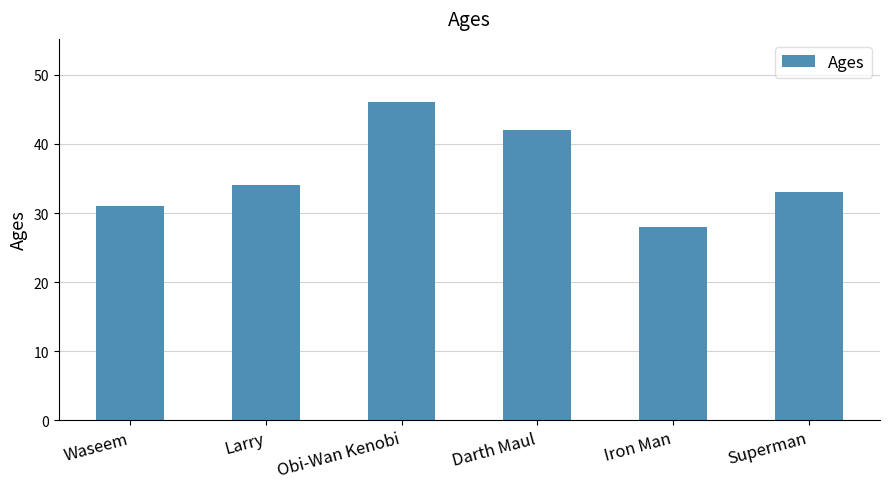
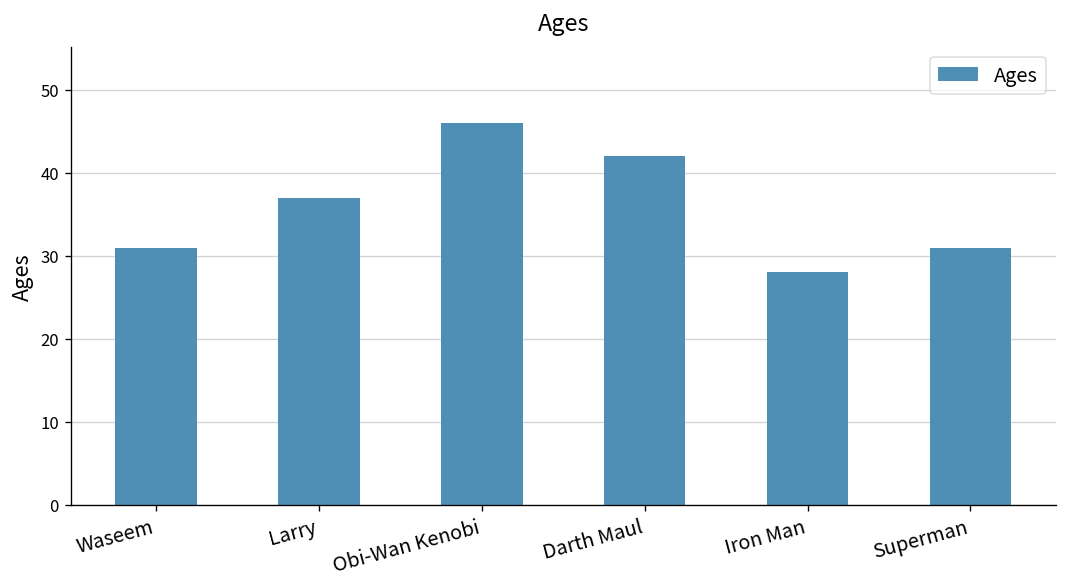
Larry: 34 -> 37
Superman: 33 -> 31
